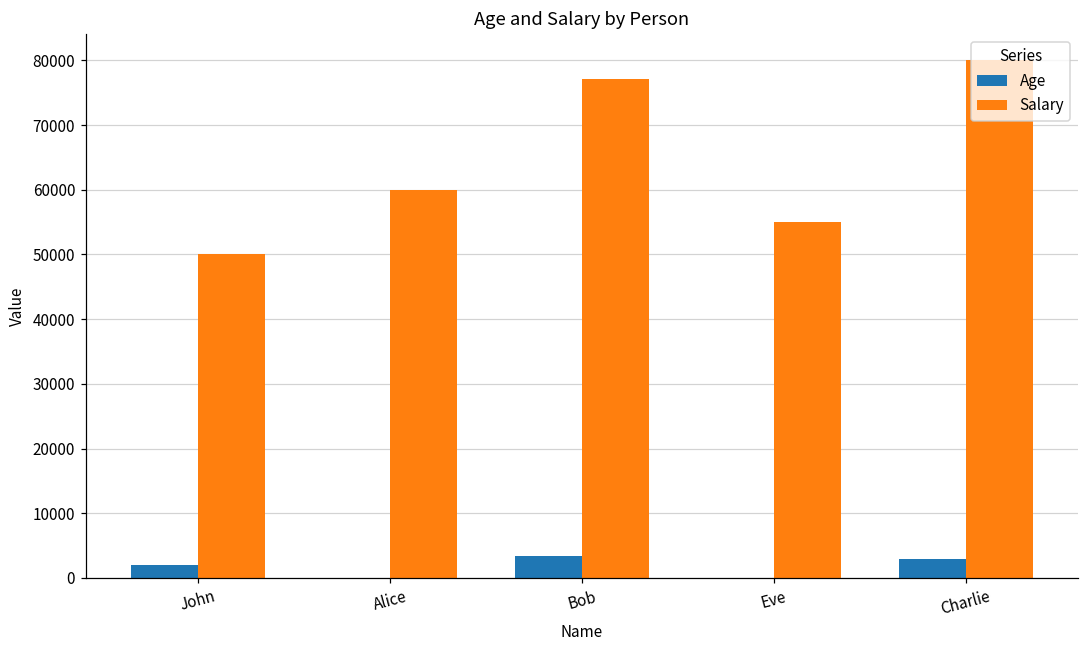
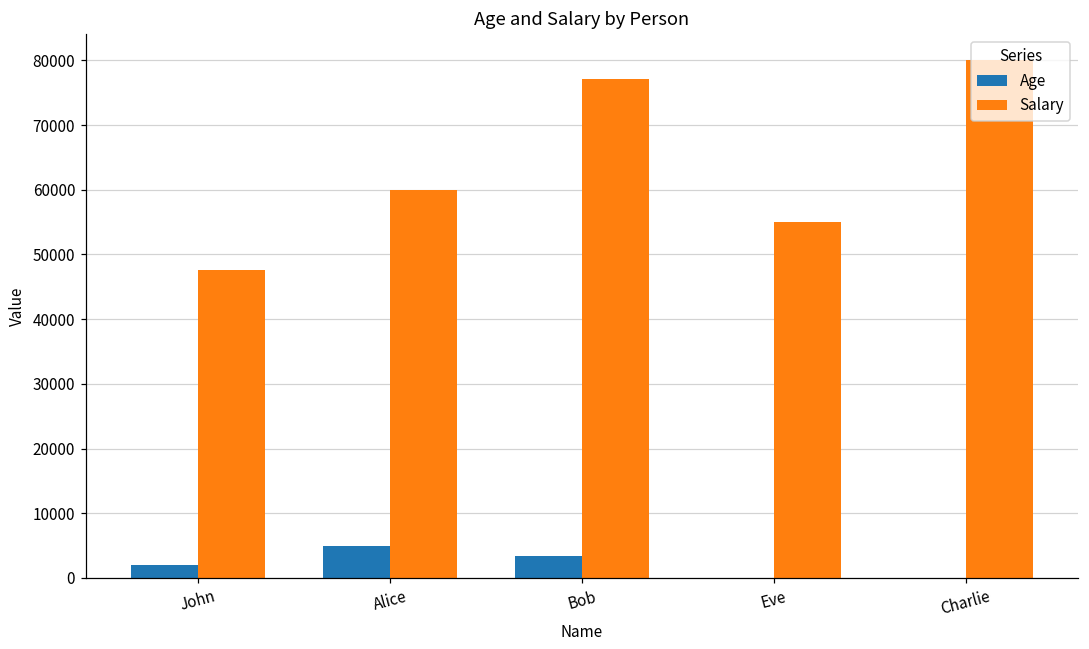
Salary, John: 50000 -> 48000
Age, Alice: 0 -> 5000
Age, Charlie: 3000 -> 0
